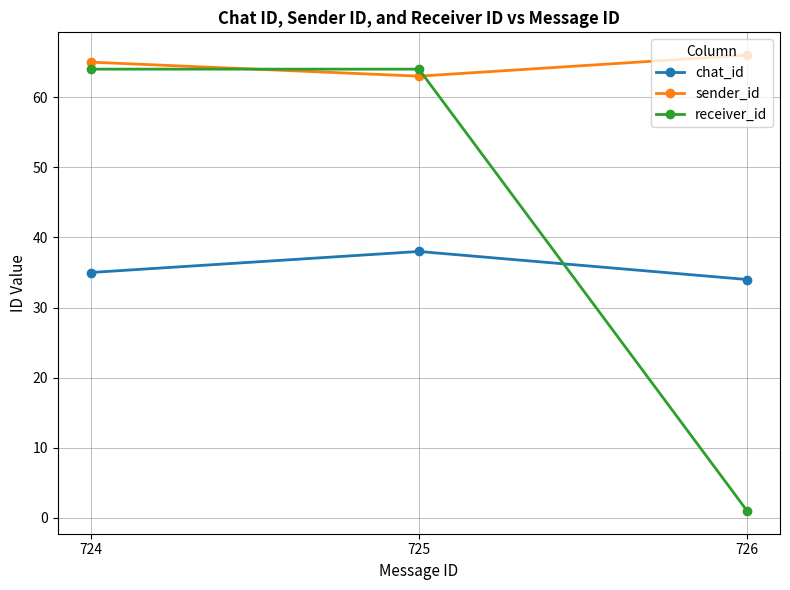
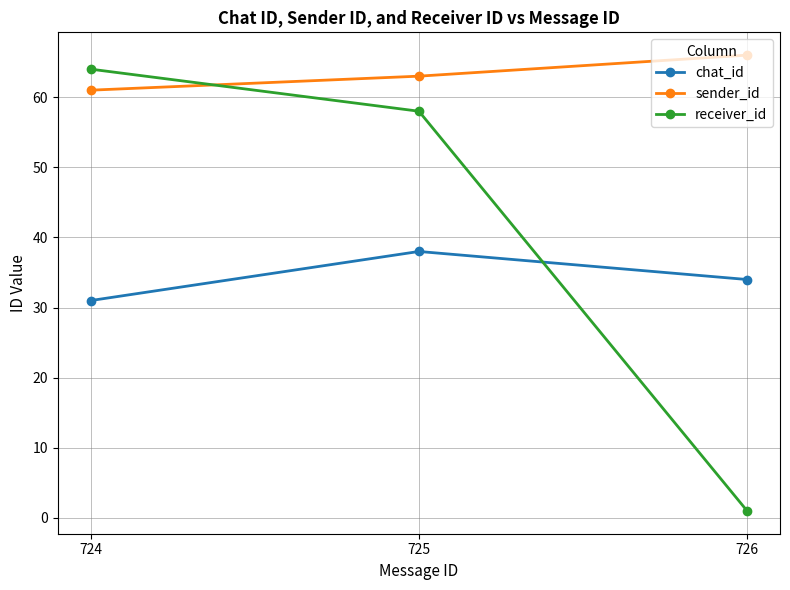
chat_id, 724: 35 -> 31
sender_id, 724: 65 -> 61
receiver_id, 725: 64 -> 58
